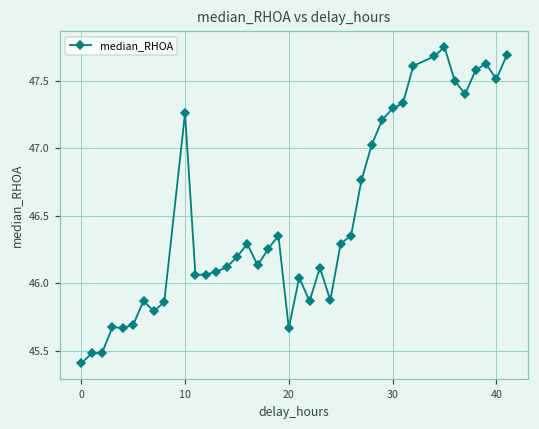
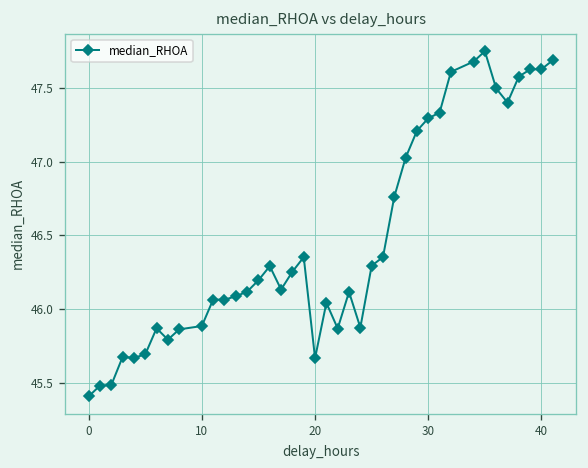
10: 47.26 -> 45.88
40: 47.51 -> 47.63
